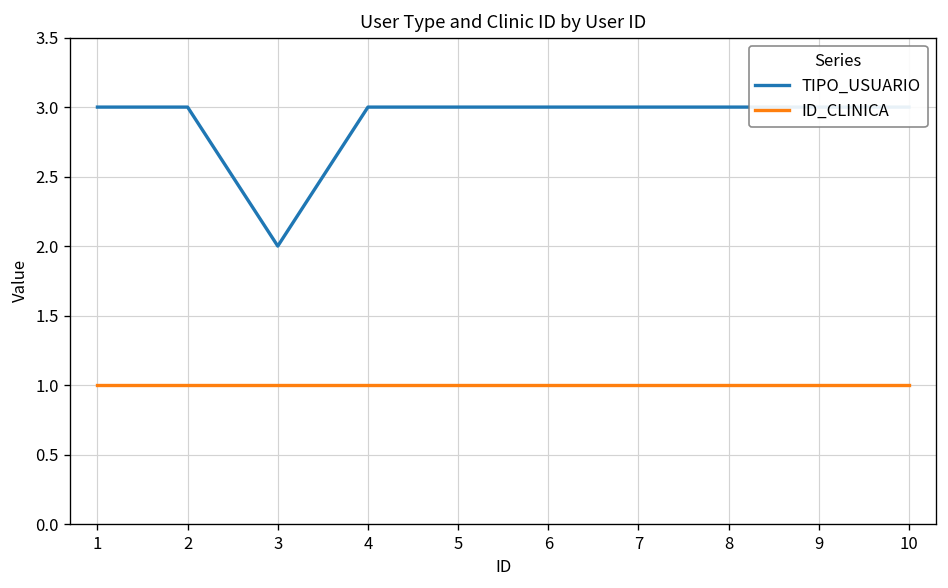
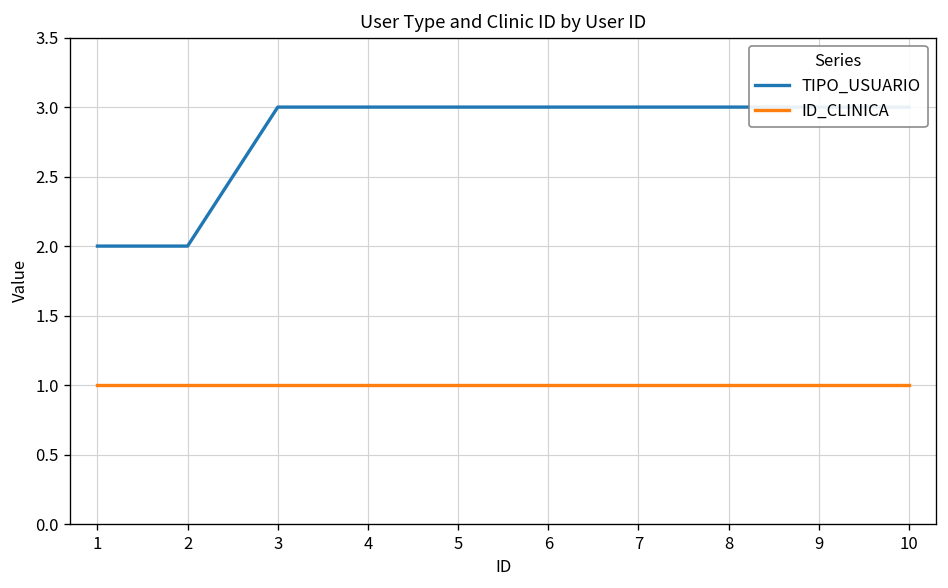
TIPO_USUARIO, 1: 3 -> 2
TIPO_USUARIO, 2: 3 -> 2
TIPO_USUARIO, 3: 2 -> 3
